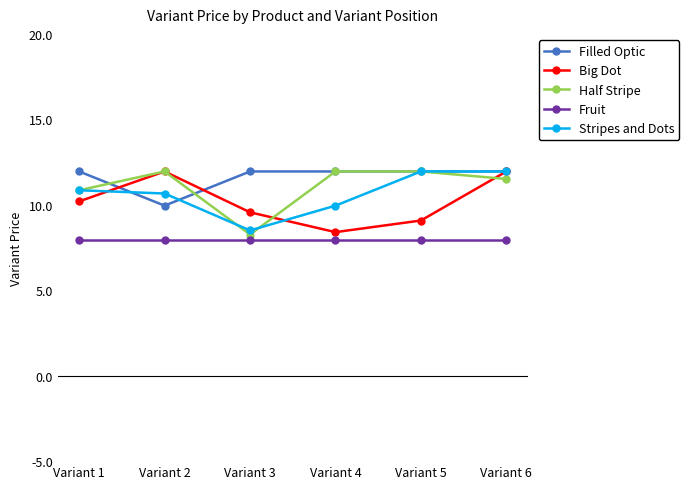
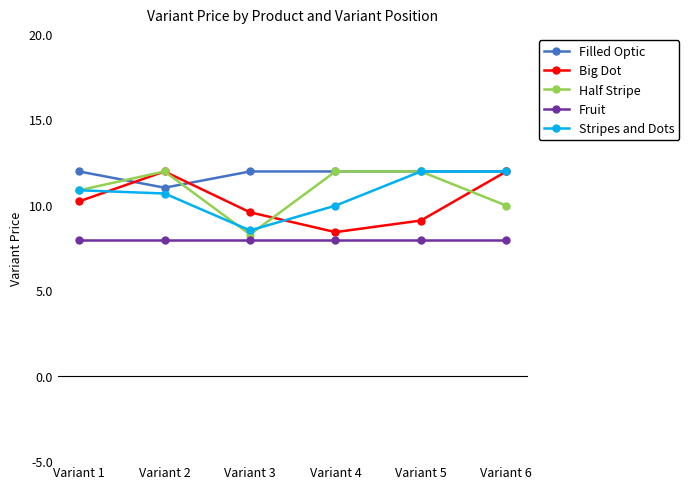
Filled Optic, Variant 2: 10.0 -> 11.0
Half Stripe, Variant 6: 11.5 -> 10.0
